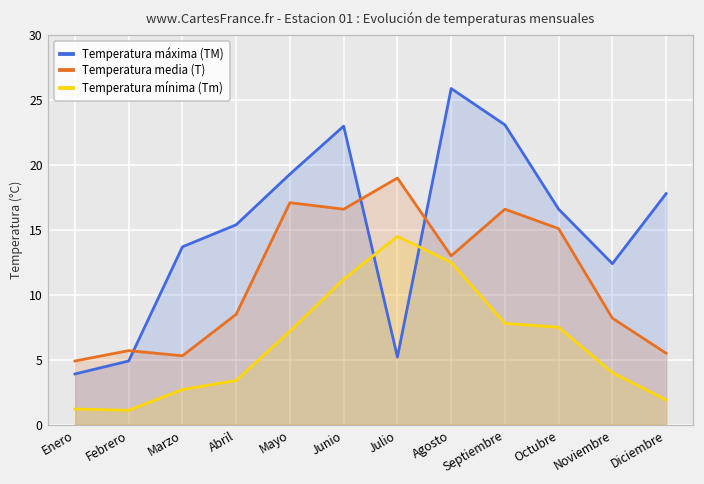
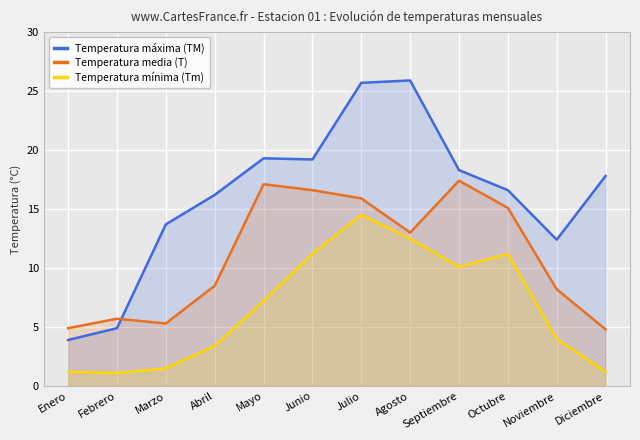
Temperatura mínima (Tm), Marzo: 2.7 -> 1.5
Temperatura máxima (TM), Abril: 15.4 -> 16.2
Temperatura máxima (TM), Junio: 23.0 -> 19.2
Temperatura máxima (TM), Julio: 5.2 -> 25.7
Temperatura media (T), Julio: 19.0 -> 15.9
Temperatura máxima (TM), Septiembre: 23.1 -> 18.3
Temperatura media (T), Septiembre: 16.6 -> 17.4
Temperatura mínima (Tm), Septiembre: 7.8 -> 10.1
Temperatura mínima (Tm), Octubre: 7.5 -> 11.2
Temperatura media (T), Diciembre: 5.5 -> 4.8
Temperatura mínima (Tm), Diciembre: 1.9 -> 1.2
